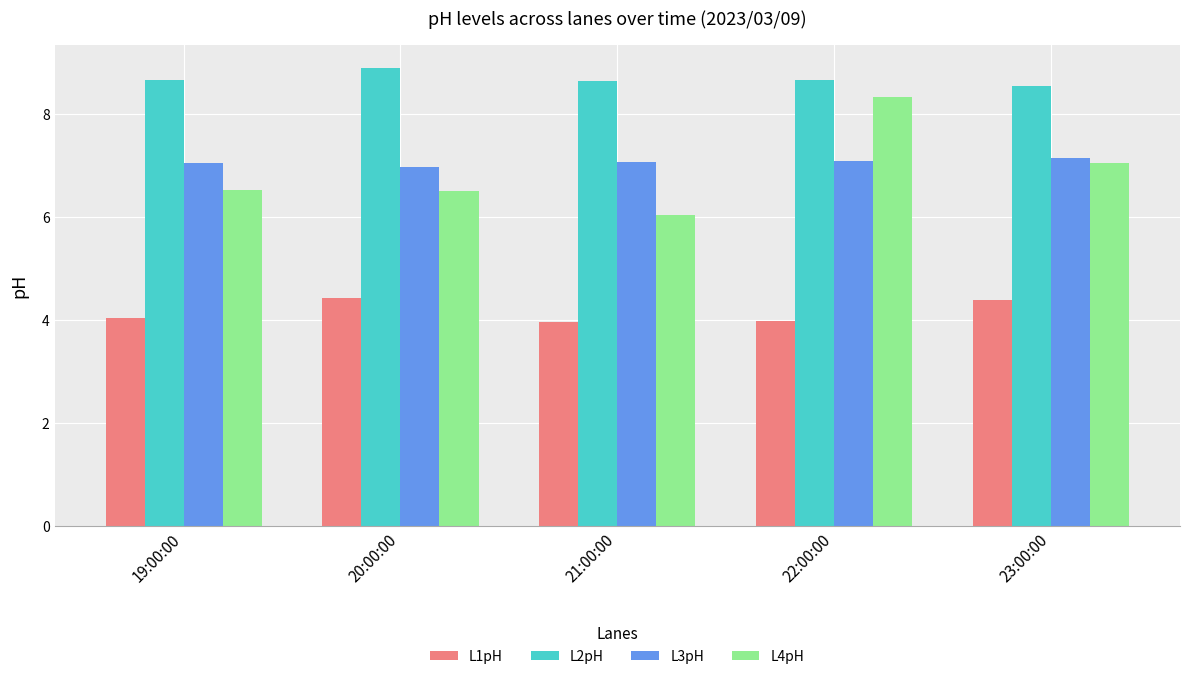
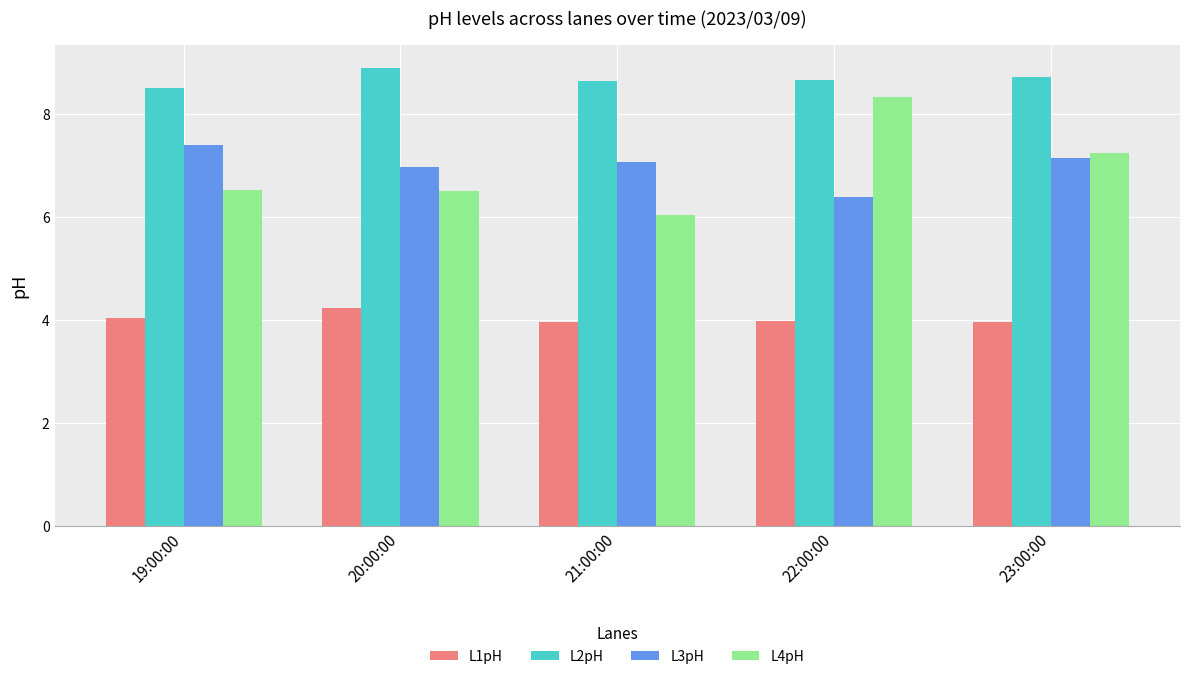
L2pH, 19:00:00: 8.7 -> 8.5
L3pH, 19:00:00: 7.0 -> 7.4
L1pH, 20:00:00: 4.4 -> 4.2
L3pH, 22:00:00: 7.1 -> 6.4
L1pH, 23:00:00: 4.4 -> 4.0
L2pH, 23:00:00: 8.5 -> 8.7
L4pH, 23:00:00: 7.1 -> 7.2
